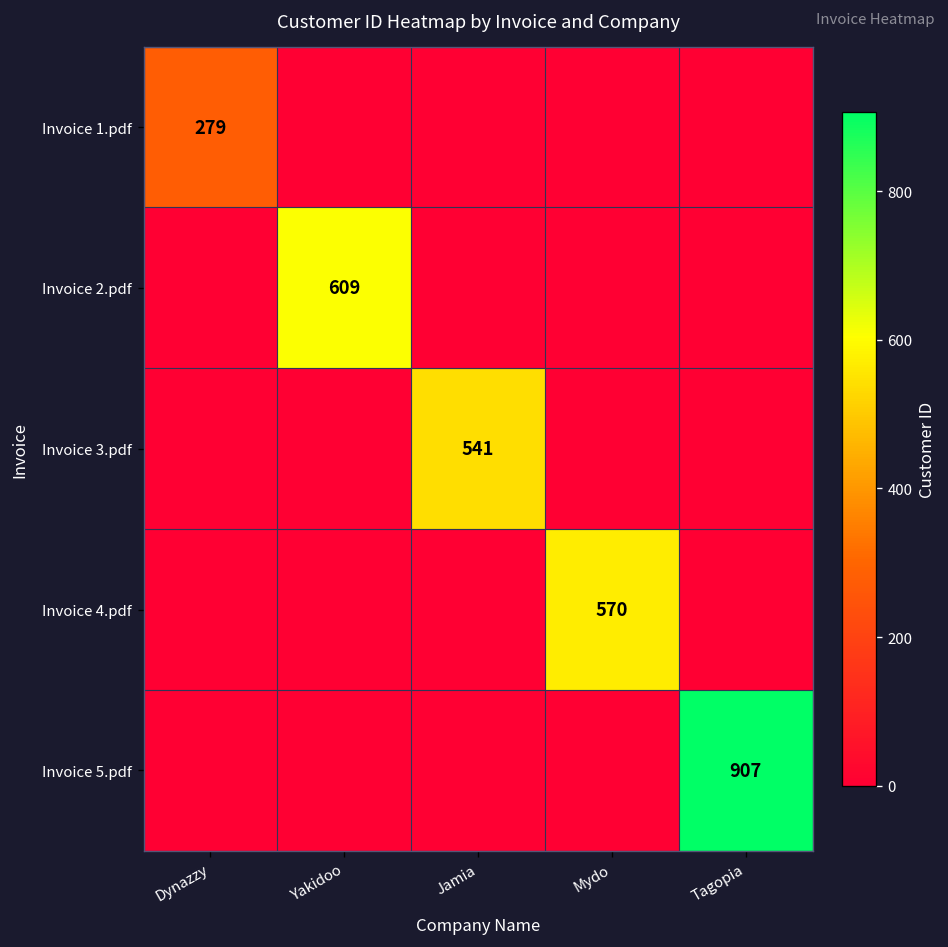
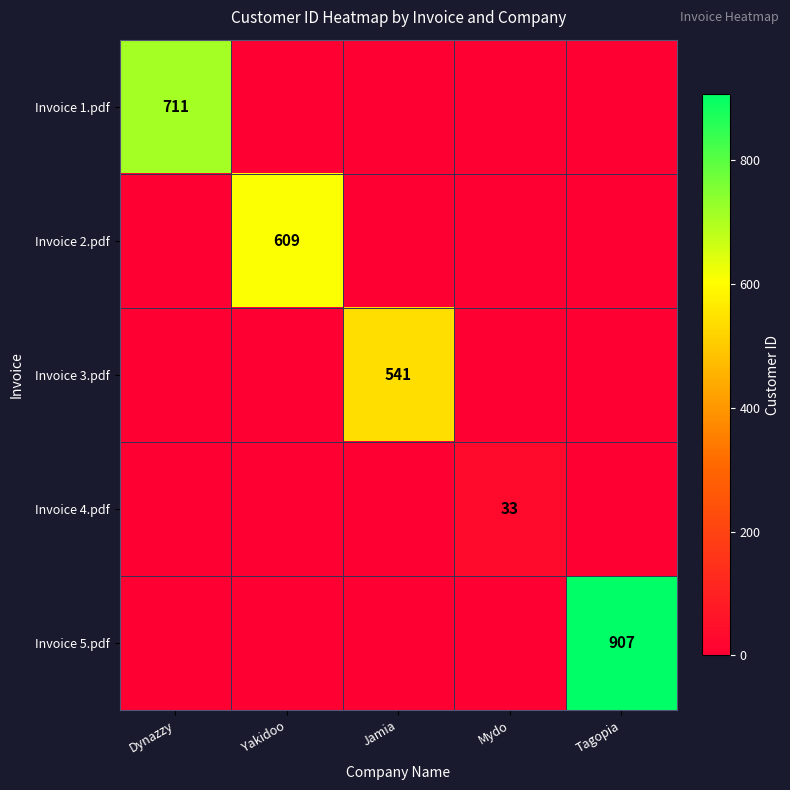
Invoice 1.pdf, Dynazzy: 279 -> 711
Invoice 4.pdf, Mydo: 570 -> 33
